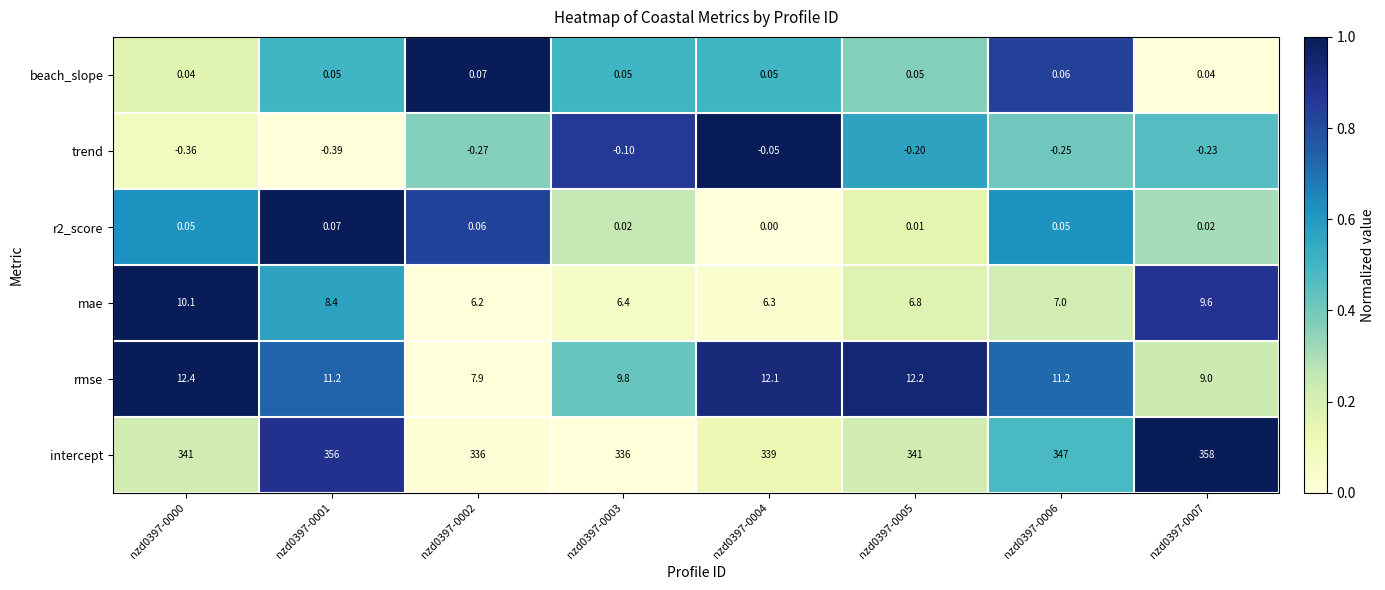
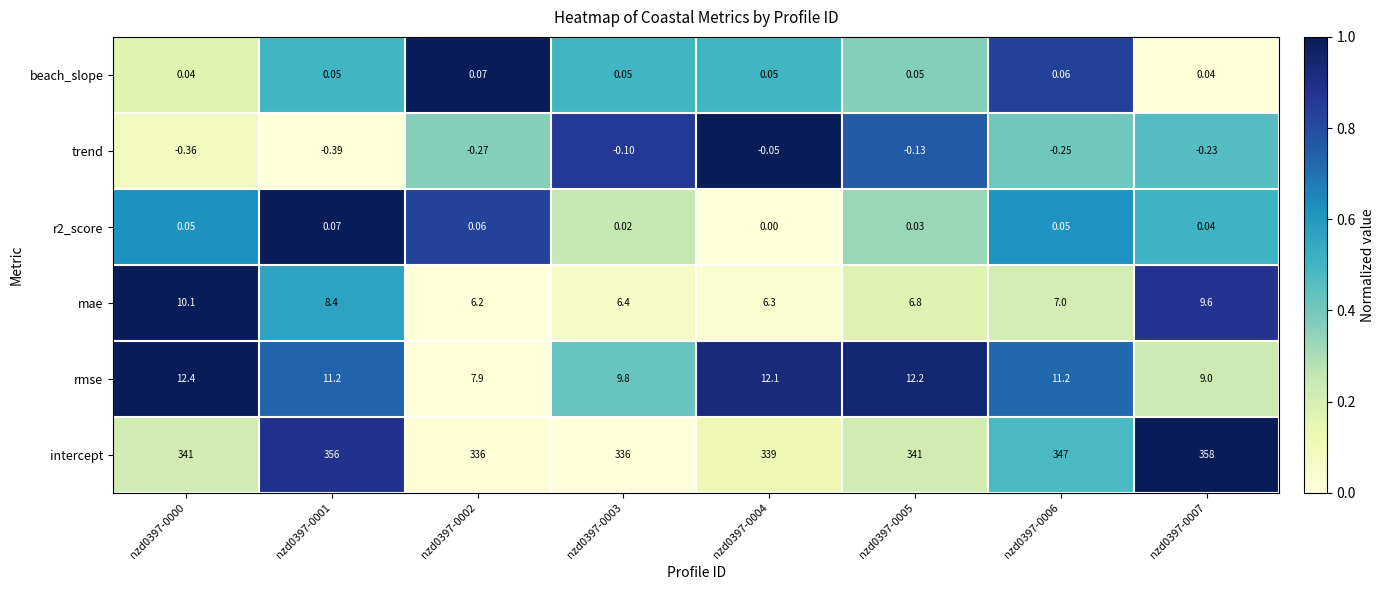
trend, nzd0397-0005: -0.20 -> -0.13
r2_score, nzd0397-0005: 0.01 -> 0.03
r2_score, nzd0397-0007: 0.02 -> 0.04
